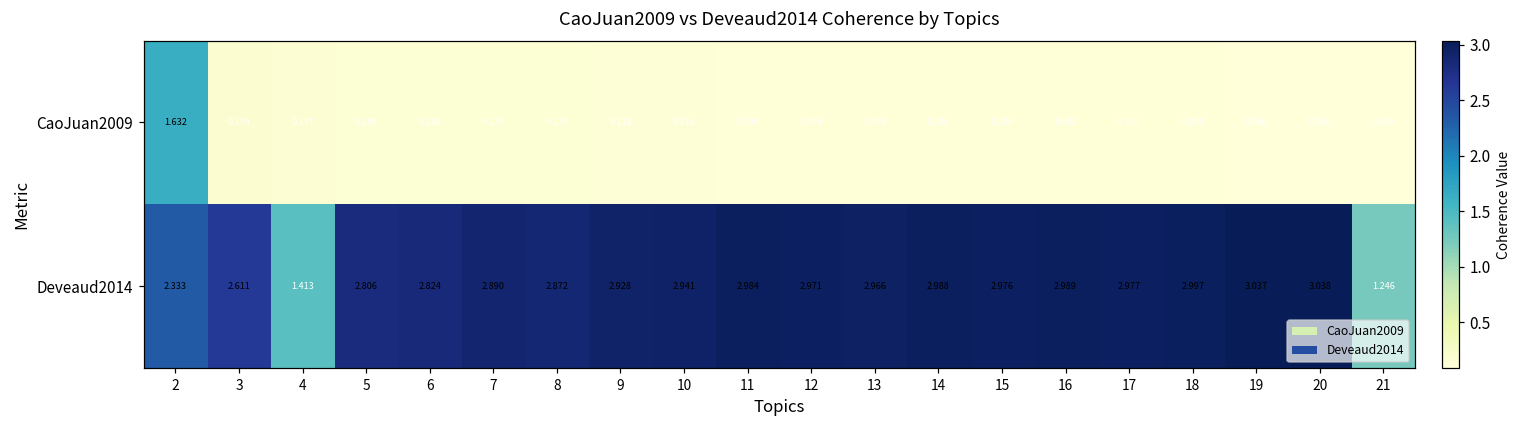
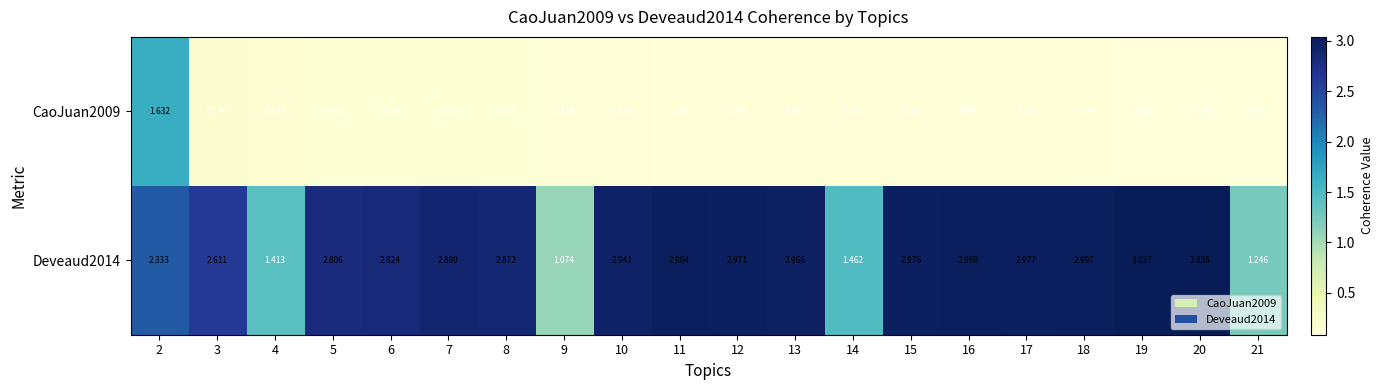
Deveaud2014, 9: 2.928 -> 1.074
Deveaud2014, 14: 2.988 -> 1.462
